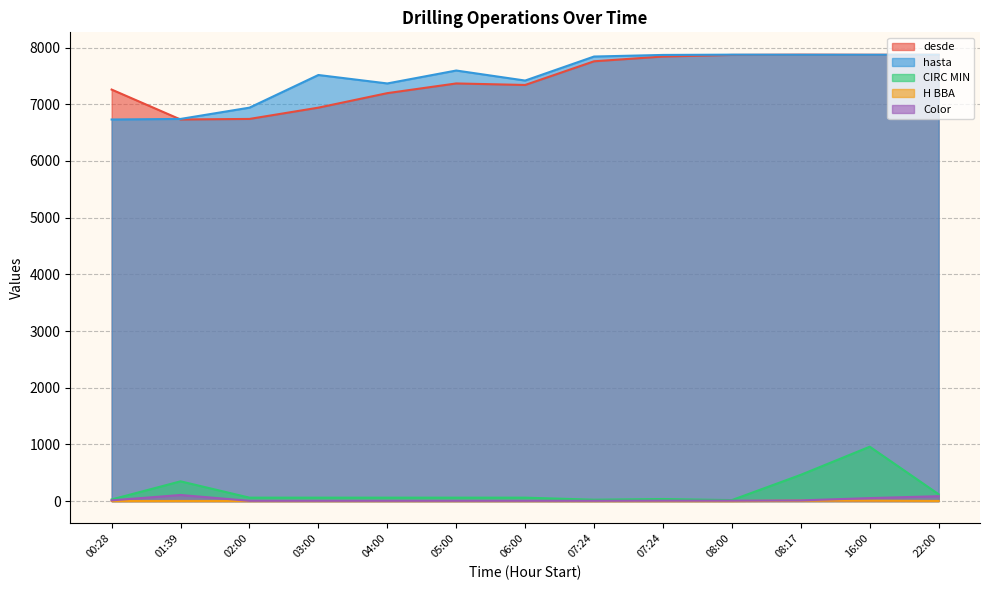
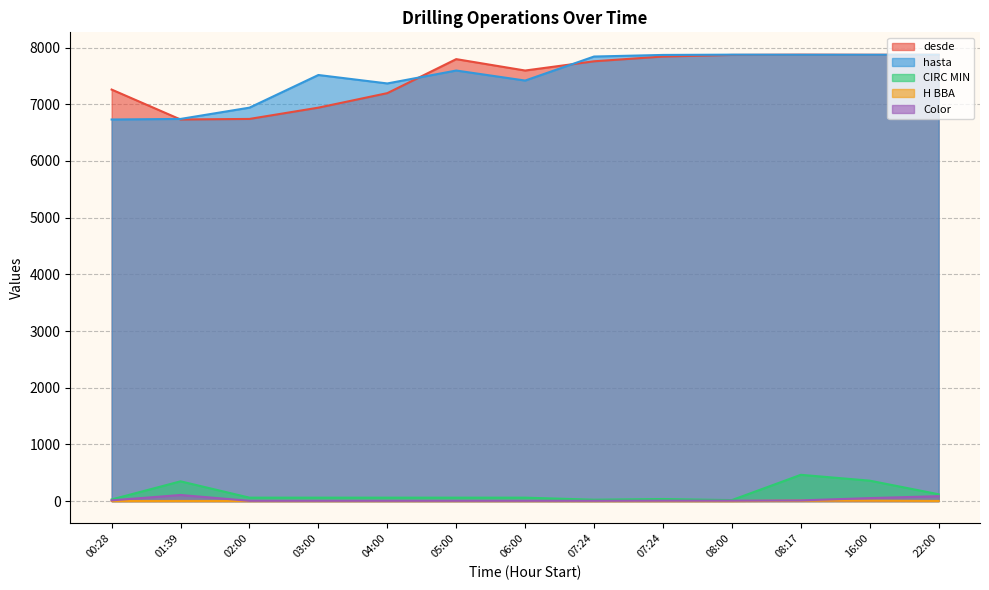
desde, 05:00: 7400 -> 7800
desde, 06:00: 7300 -> 7600
CIRC MIN, 16:00: 1000 -> 400
